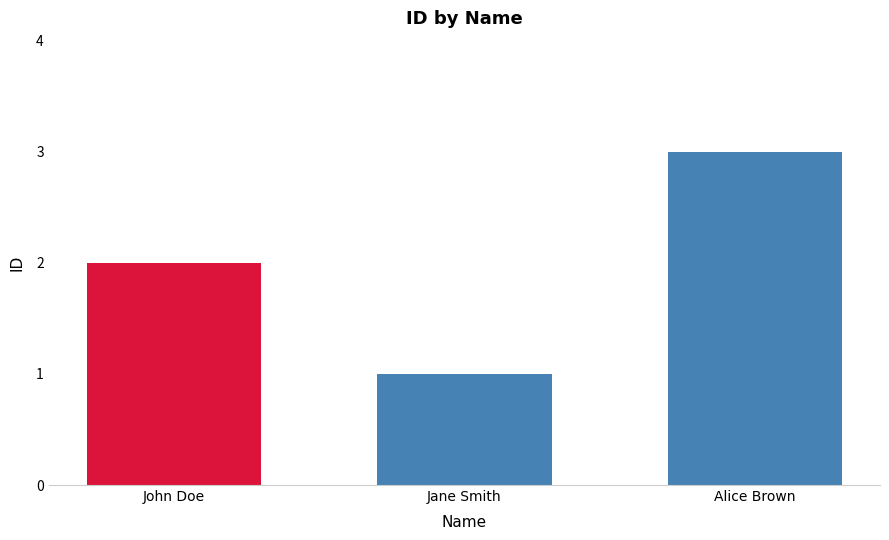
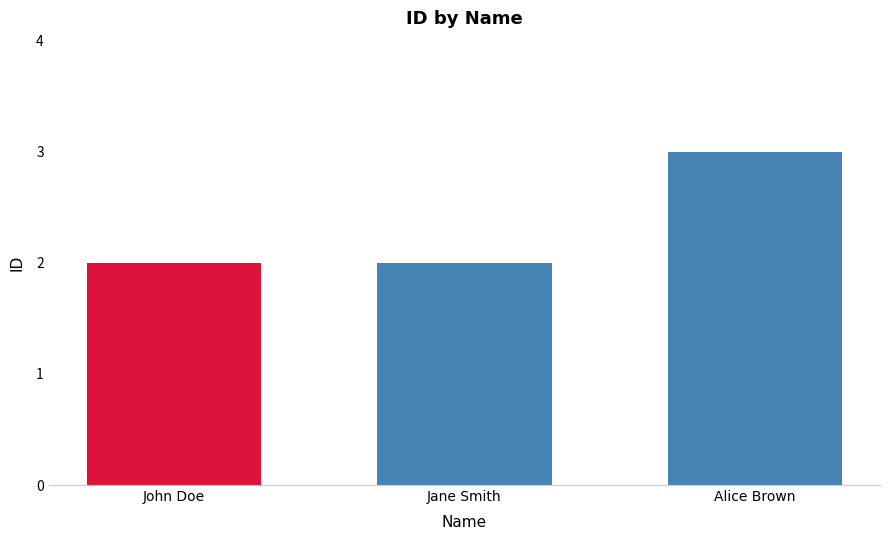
Jane Smith: 1 -> 2
